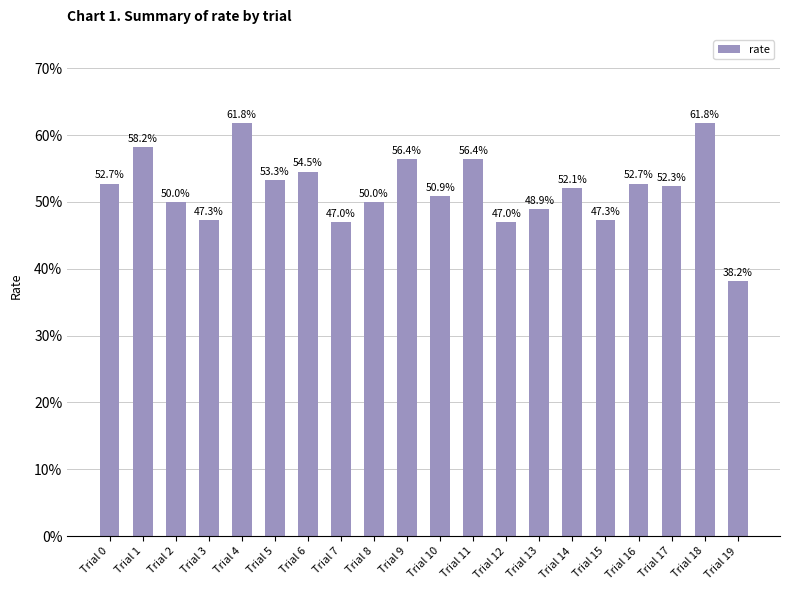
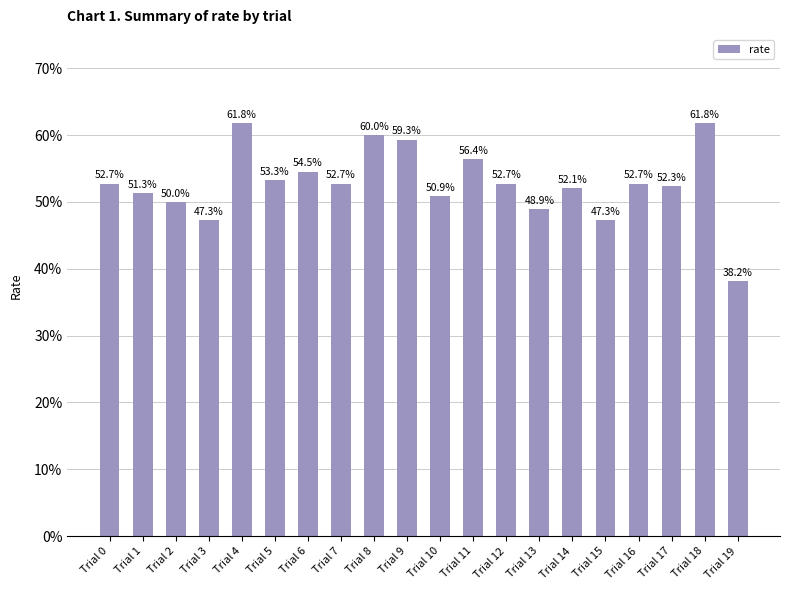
Trial 1: 58.2% -> 51.3%
Trial 7: 47.0% -> 52.7%
Trial 8: 50.0% -> 60.0%
Trial 9: 56.4% -> 59.3%
Trial 12: 47.0% -> 52.7%
